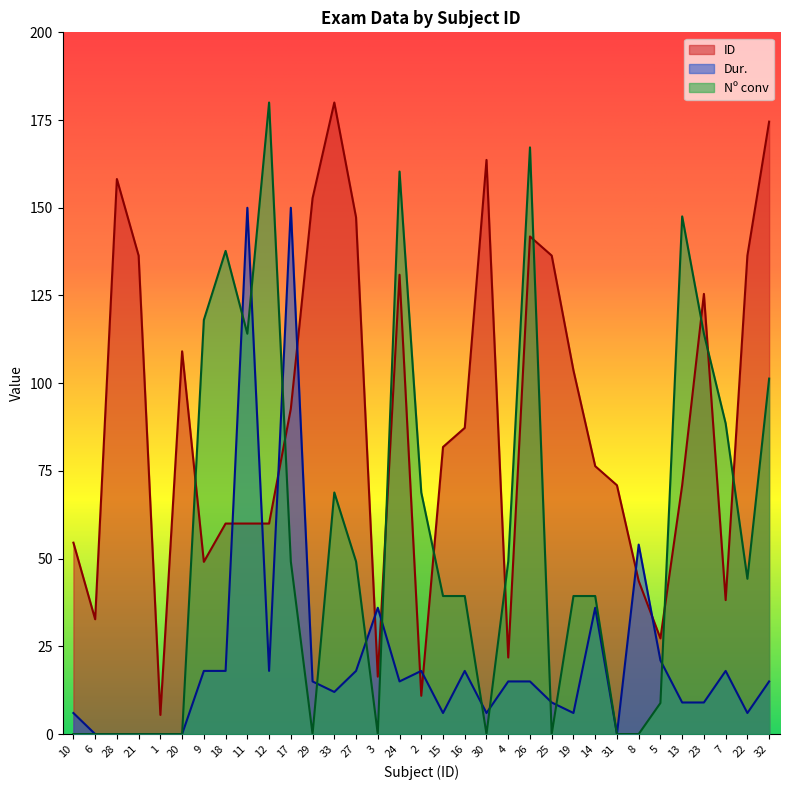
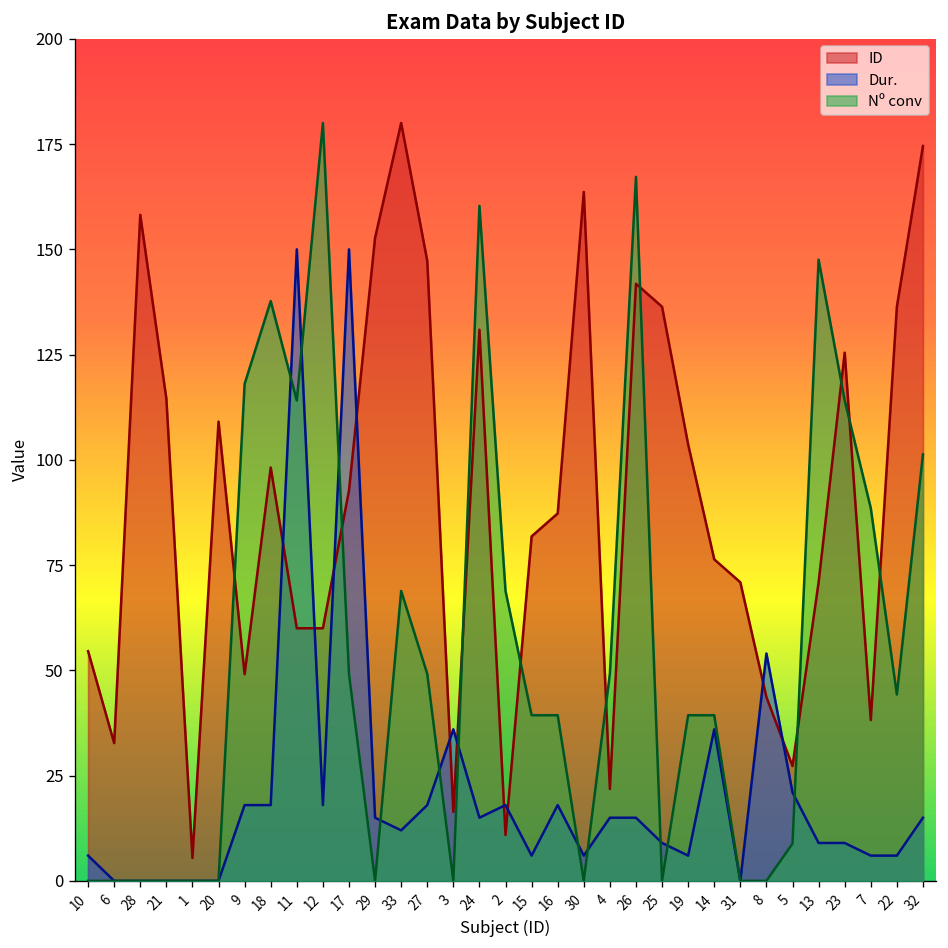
ID, 21: 136 -> 115
ID, 18: 60 -> 98
Dur., 7: 18 -> 6
